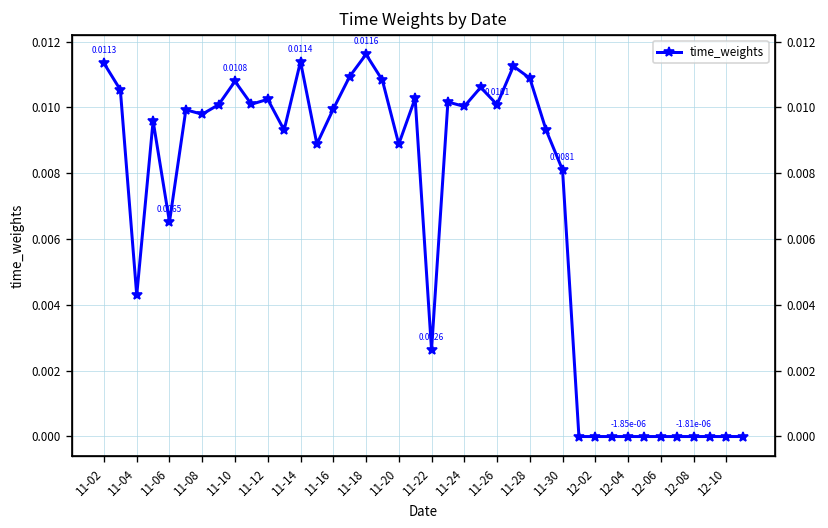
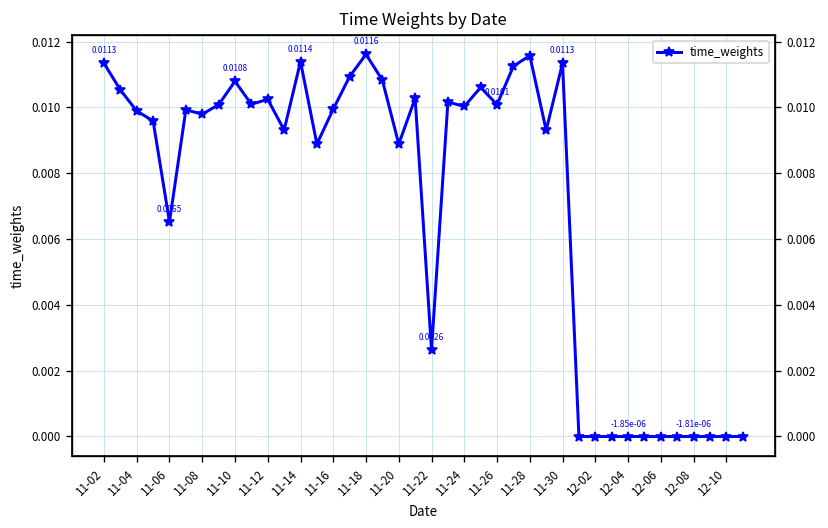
11-04: 0.0043 -> 0.0099
11-28: 0.0109 -> 0.0116
11-30: 0.0081 -> 0.0113
